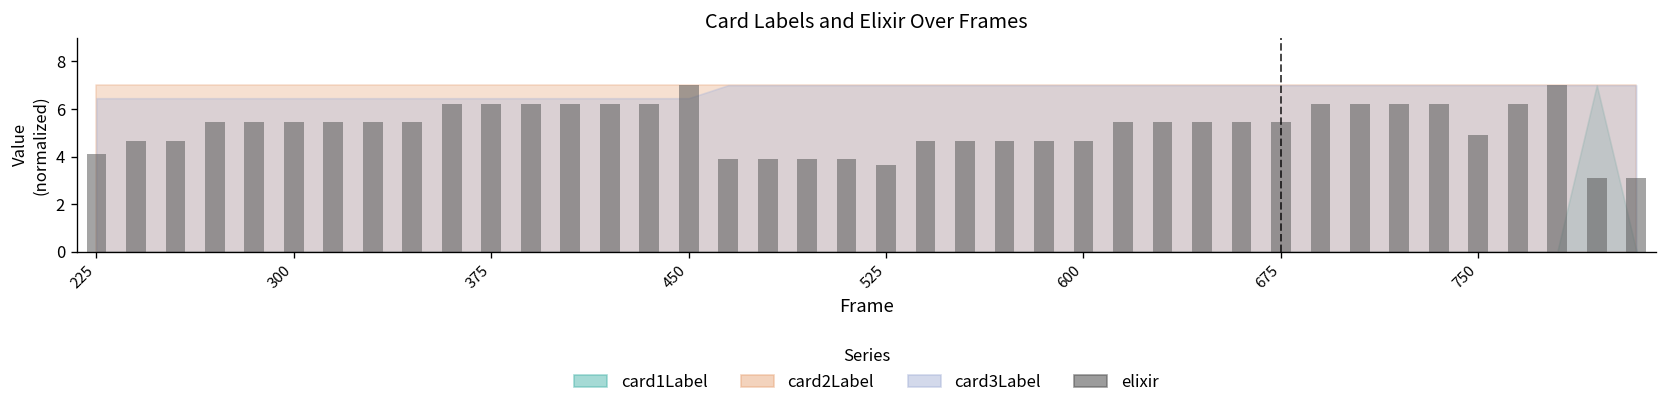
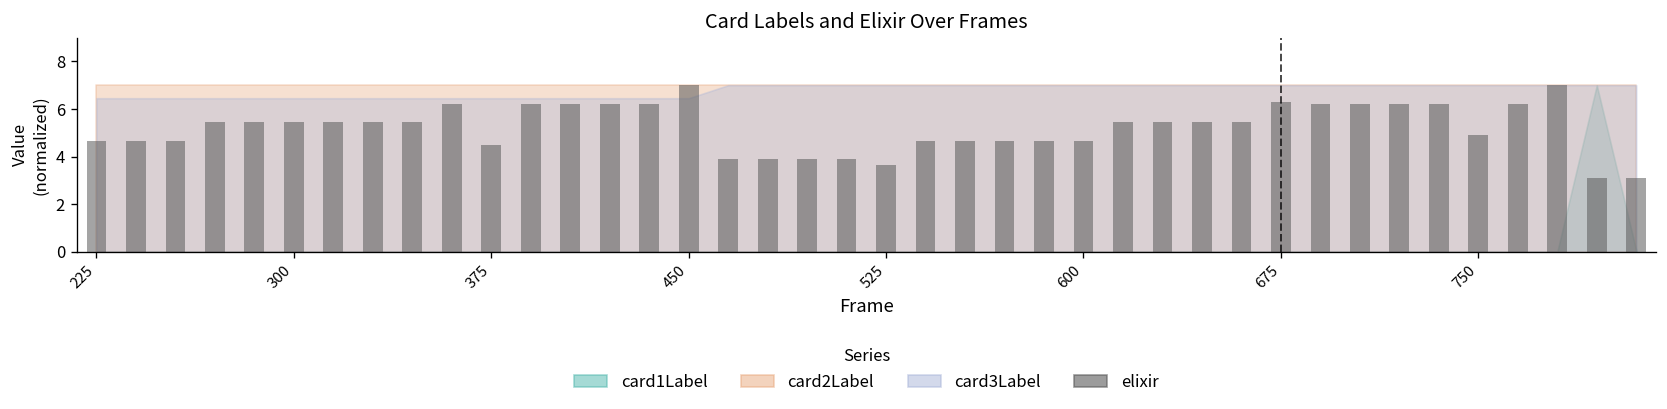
elixir, 225: 4.1 -> 4.7
elixir, 375: 6.2 -> 4.5
elixir, 675: 5.4 -> 6.3
